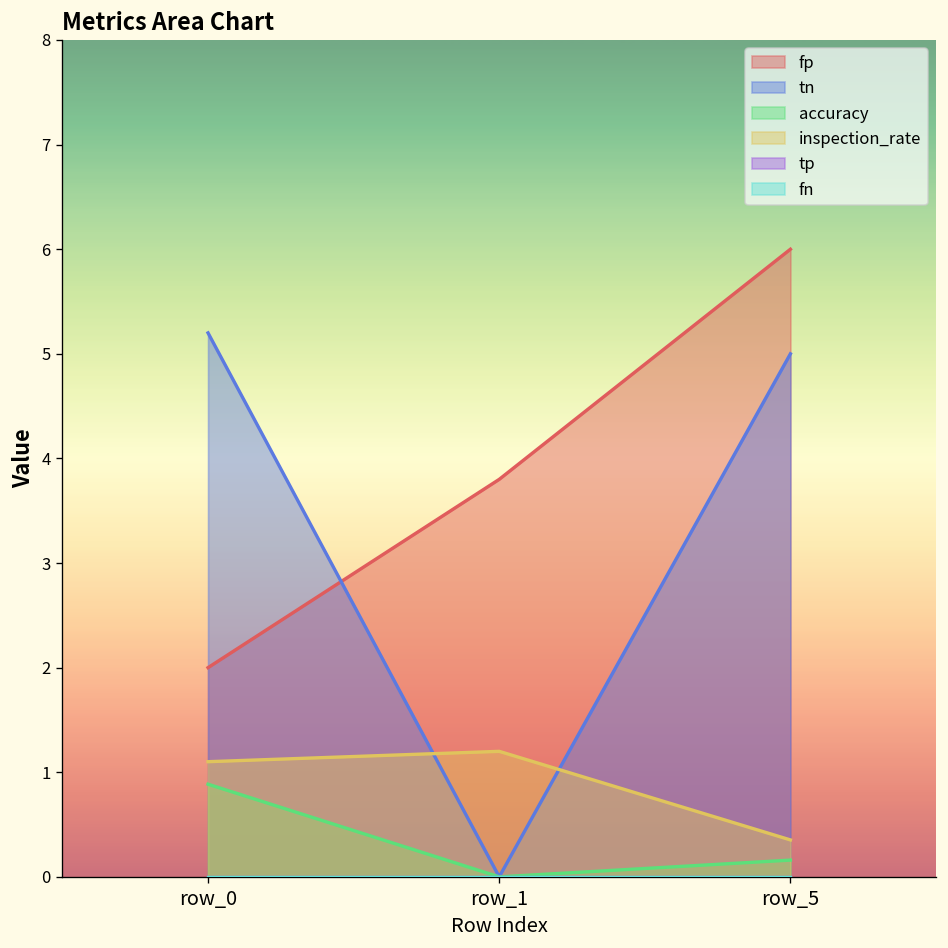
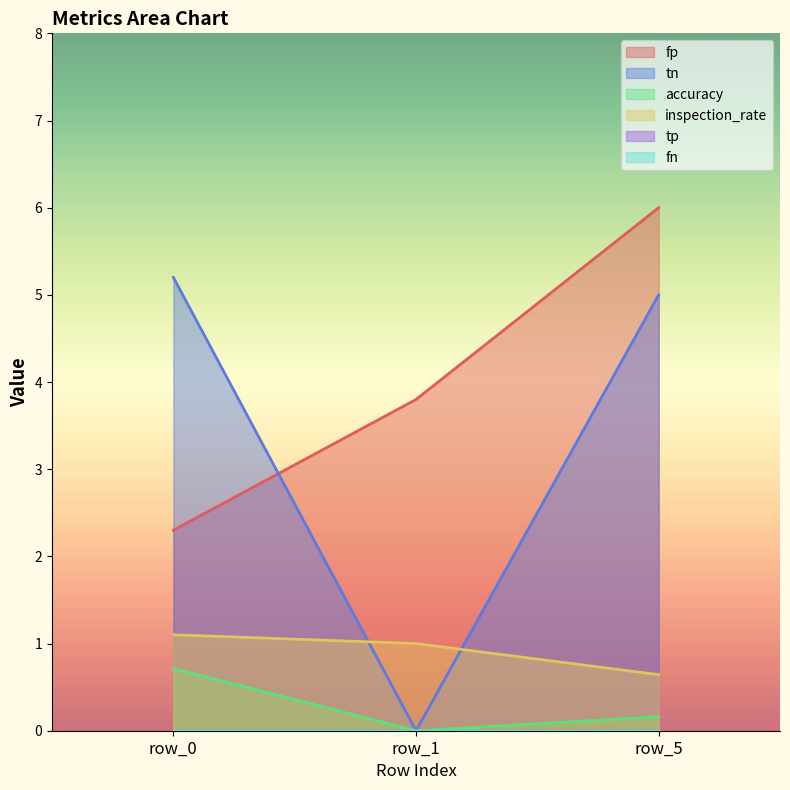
fp, row_0: 2.0 -> 2.3
accuracy, row_0: 0.9 -> 0.7
inspection_rate, row_1: 1.2 -> 1.0
inspection_rate, row_5: 0.4 -> 0.6
